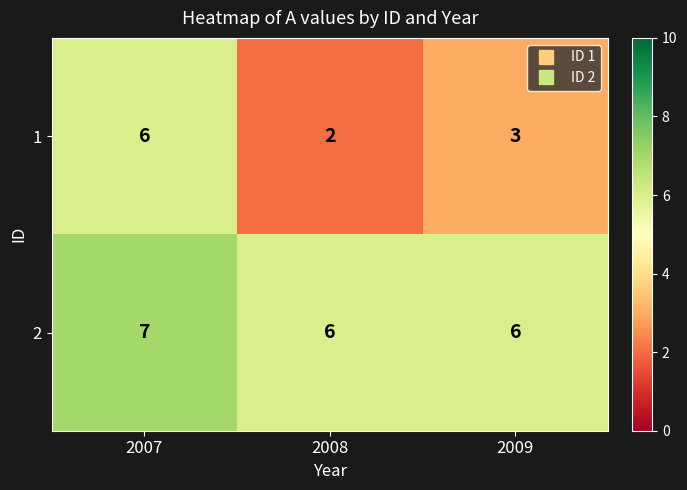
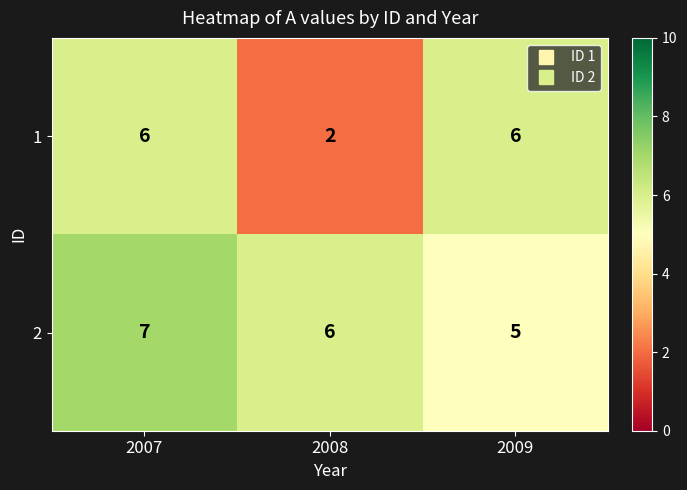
1, 2009: 3 -> 6
2, 2009: 6 -> 5
